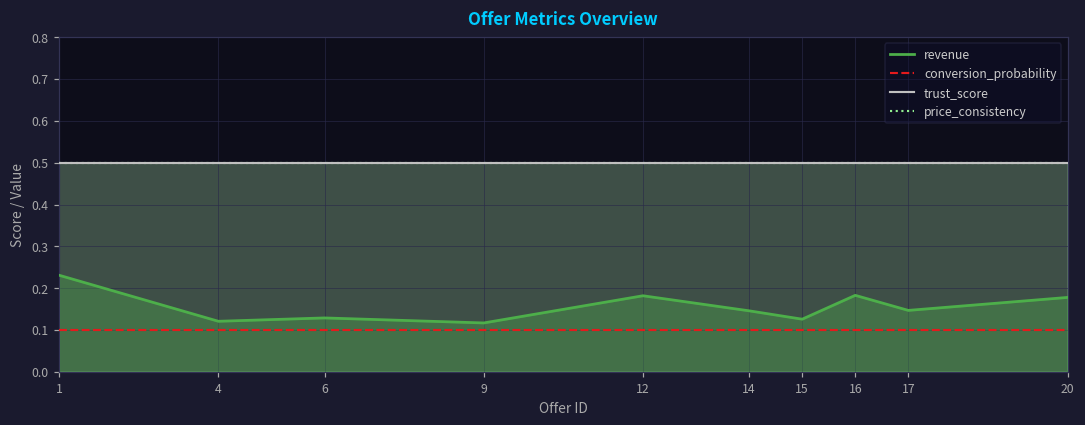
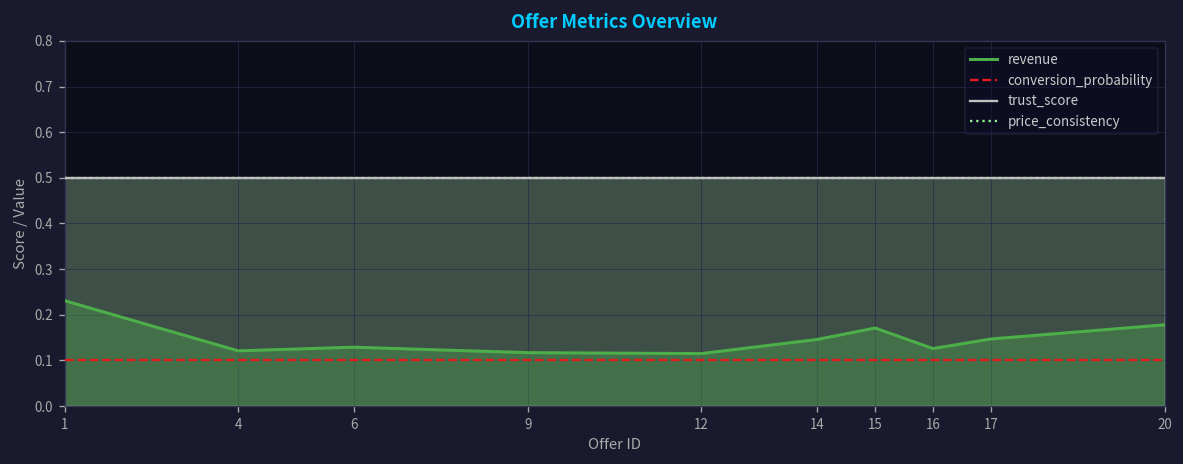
revenue, 12: 0.18 -> 0.12
revenue, 15: 0.13 -> 0.17
revenue, 16: 0.18 -> 0.13
